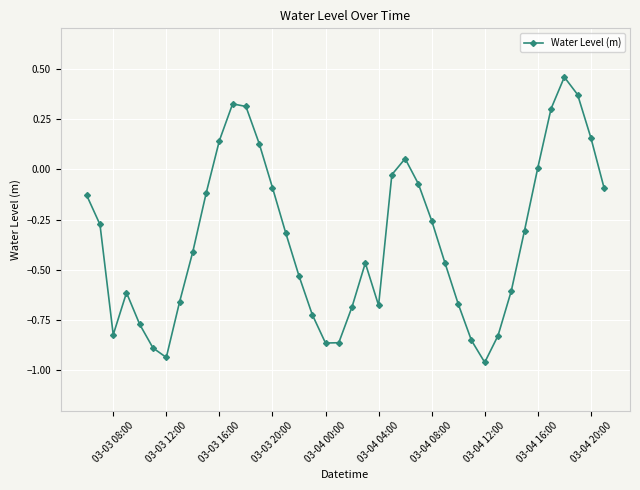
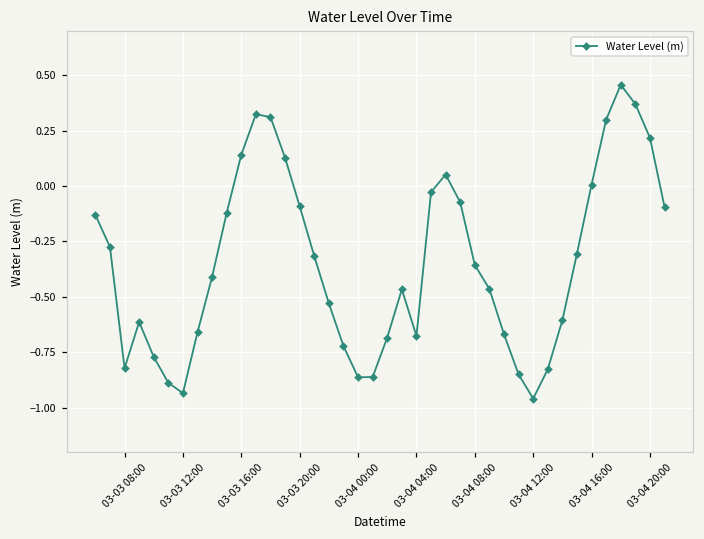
03-04 08:00: -0.26 -> -0.36
03-04 20:00: 0.16 -> 0.22
